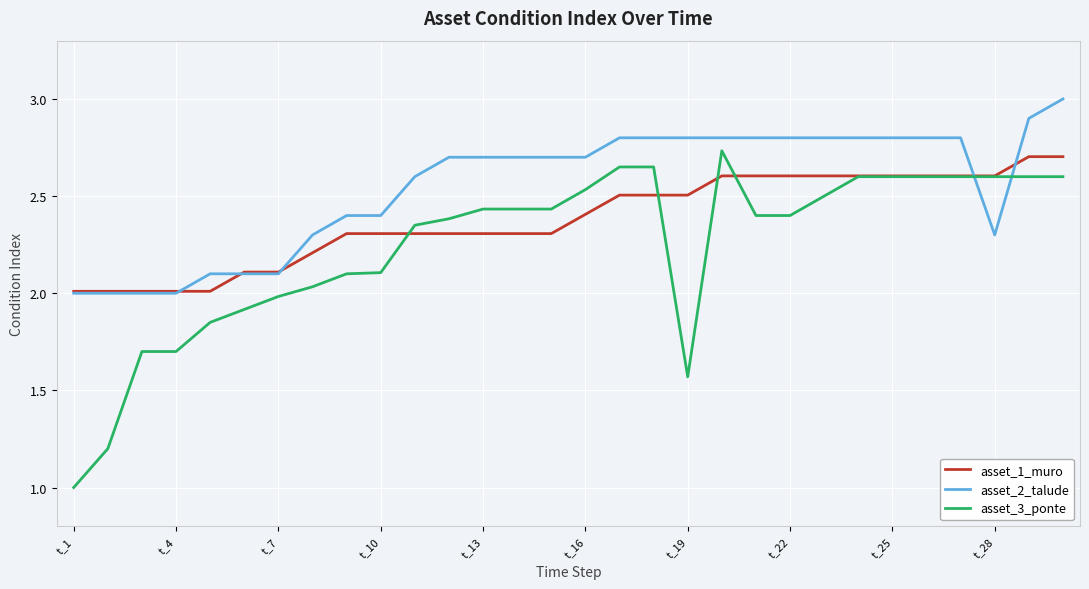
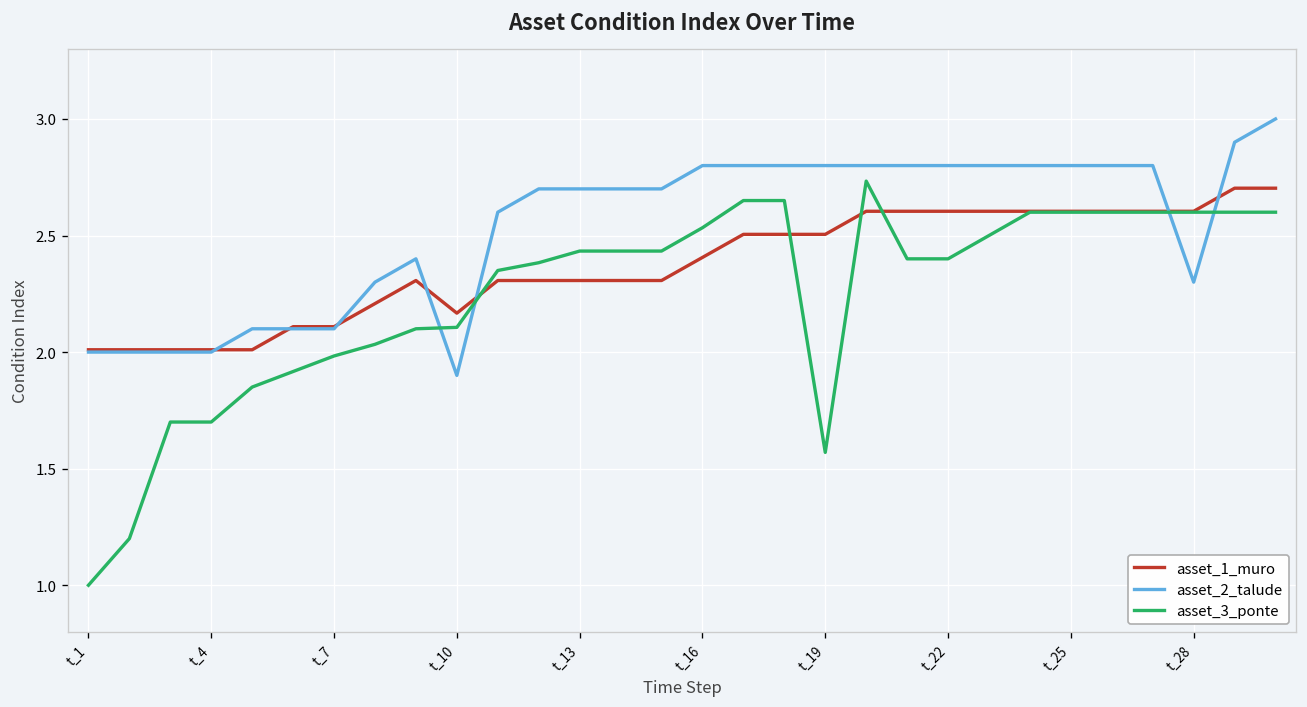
asset_1_muro, t_10: 2.31 -> 2.17
asset_2_talude, t_10: 2.4 -> 1.9
asset_2_talude, t_16: 2.7 -> 2.8
